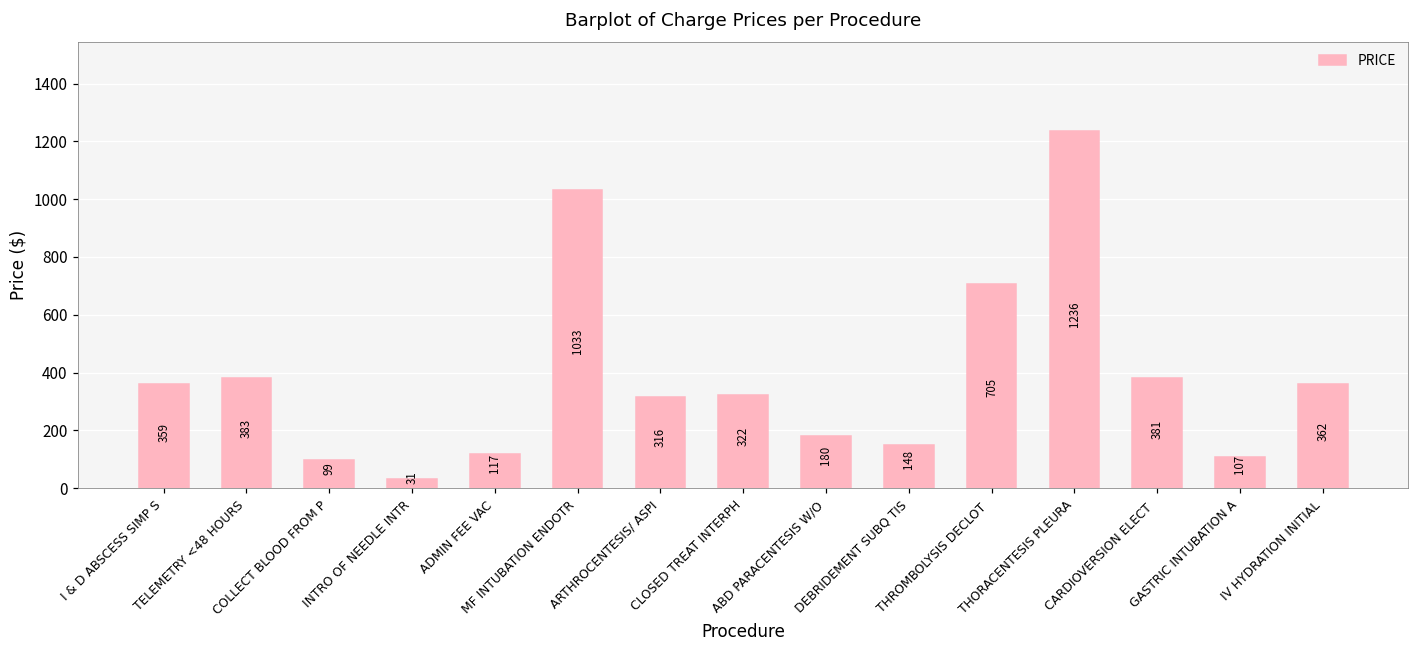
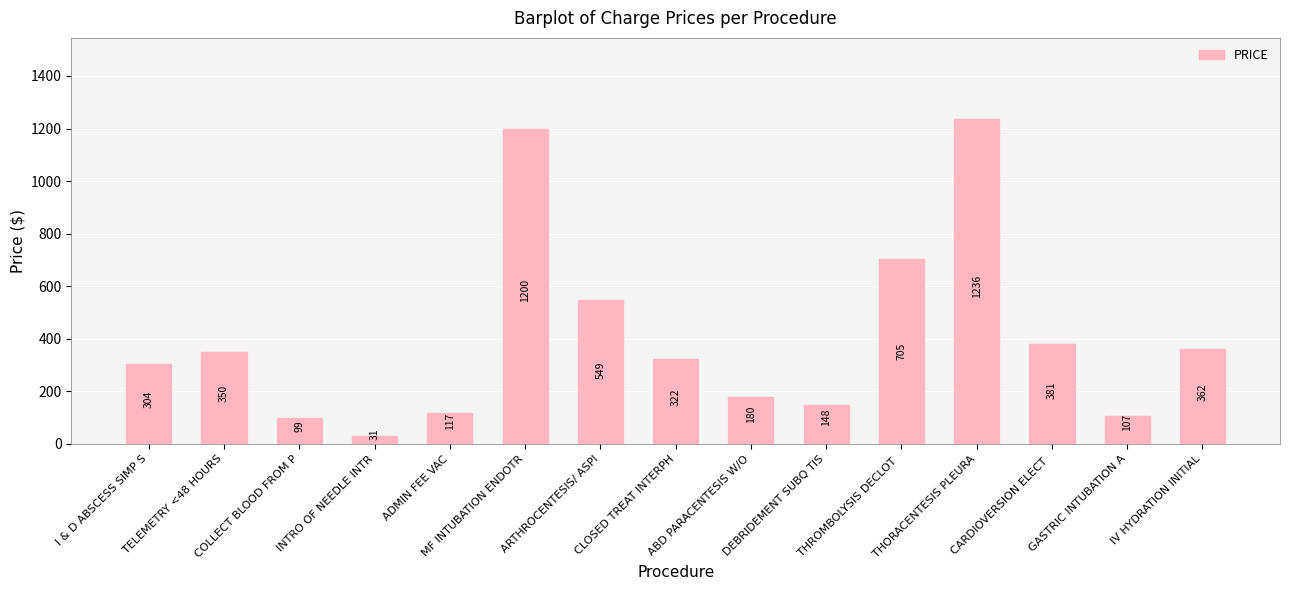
I & D ABSCESS SIMP S: 359 -> 304
TELEMETRY <48 HOURS: 383 -> 350
MF INTUBATION ENDOTR: 1033 -> 1200
ARTHROCENTESIS/ ASPI: 316 -> 549
